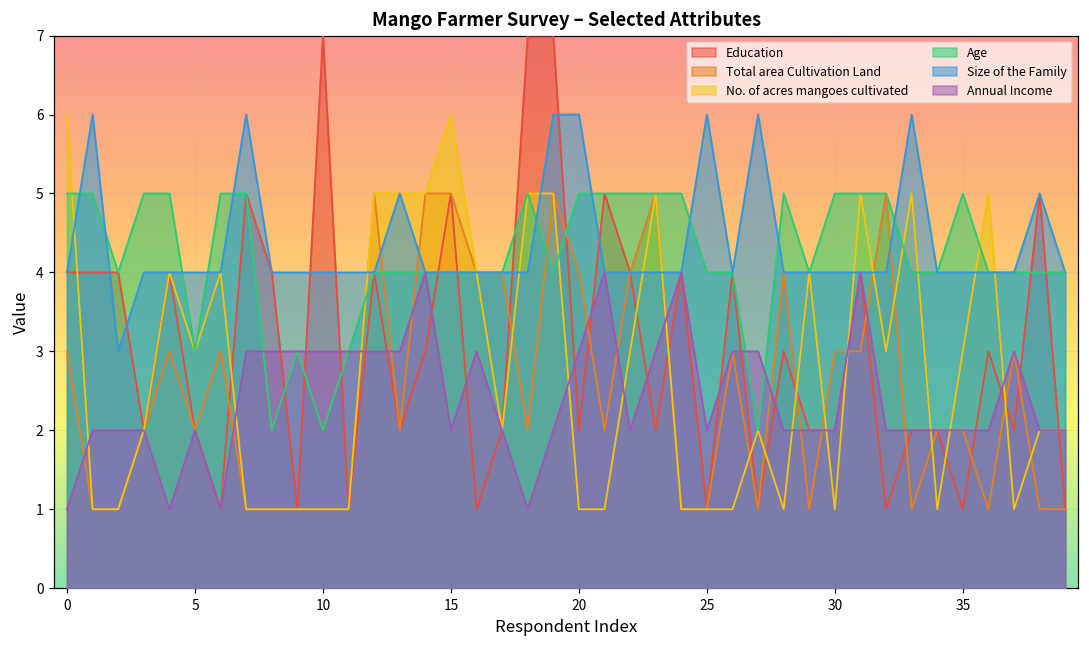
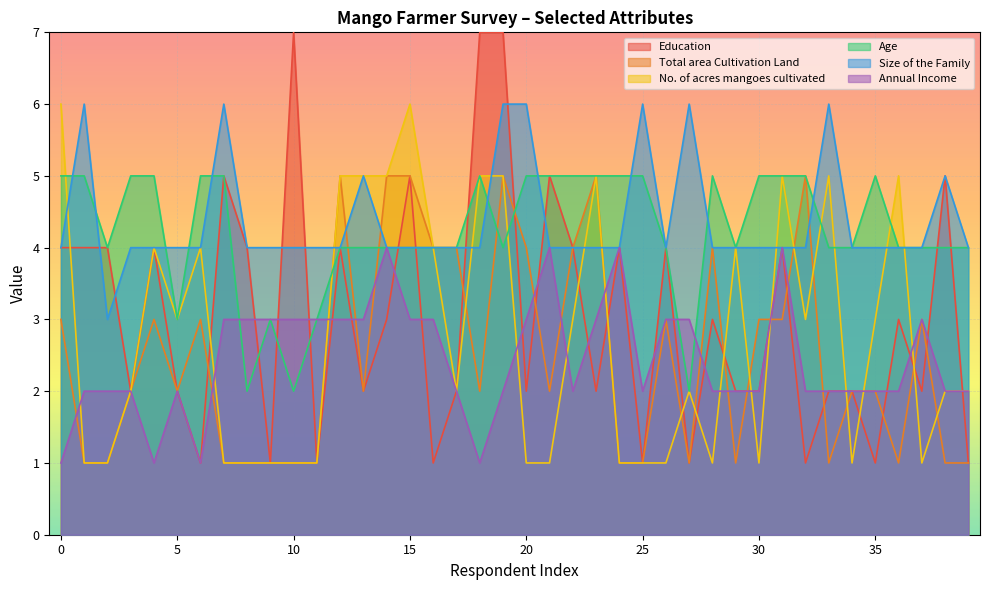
Annual Income, 15: 2 -> 3
Age, 25: 4 -> 5
